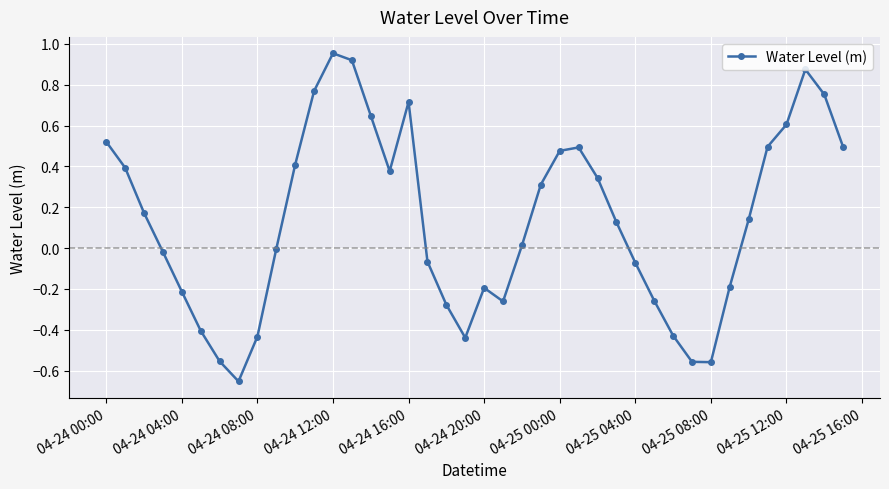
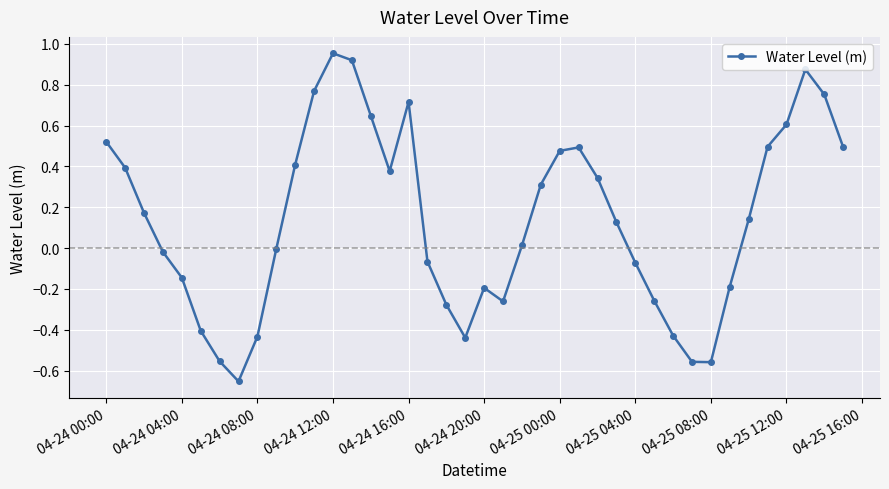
04-24 04:00: -0.21 -> -0.15
